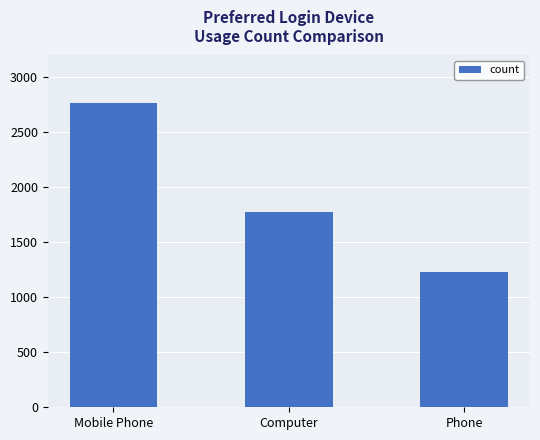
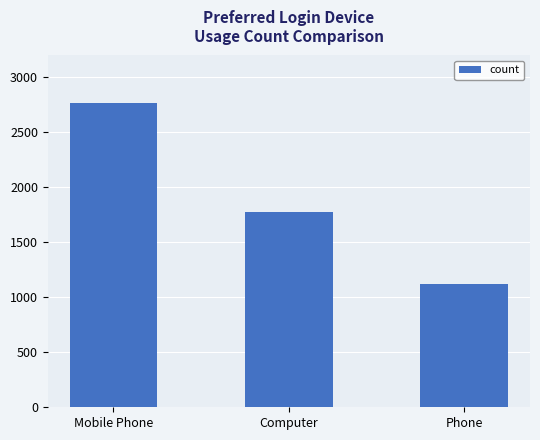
Phone: 1230 -> 1120
